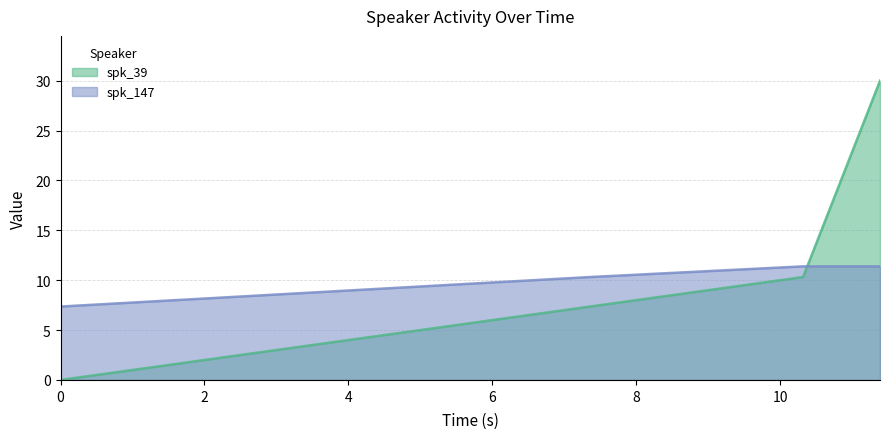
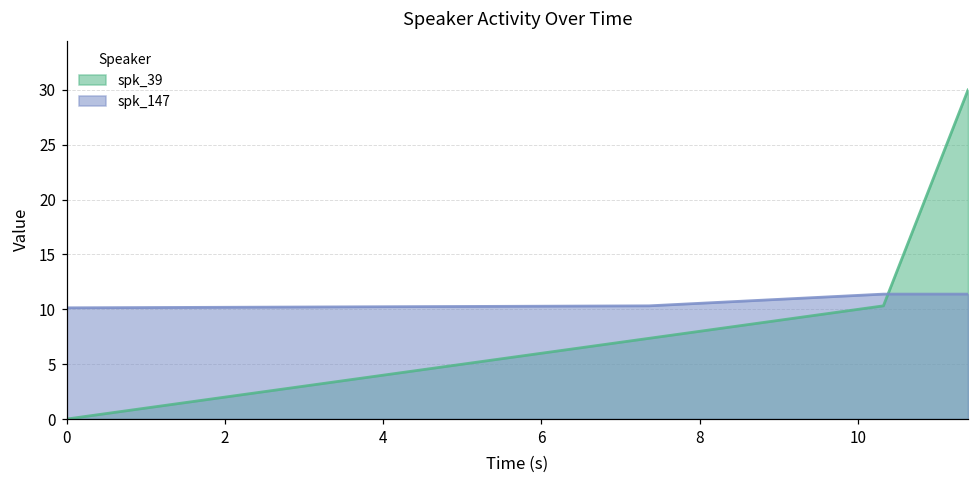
spk_147, 0: 7 -> 10
